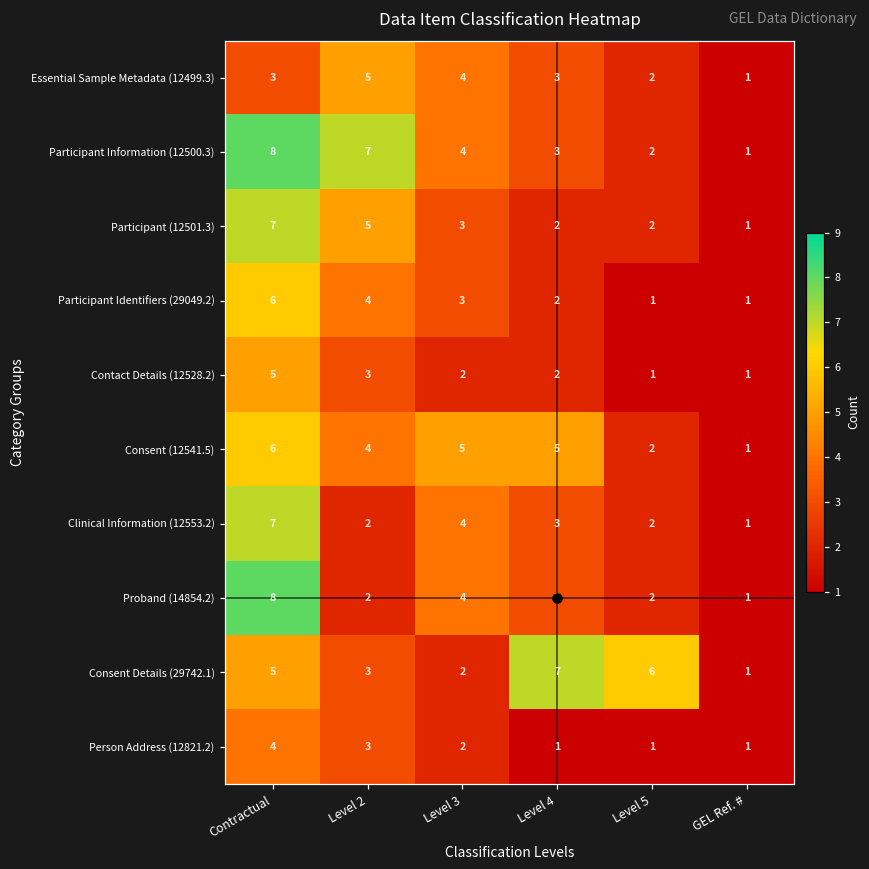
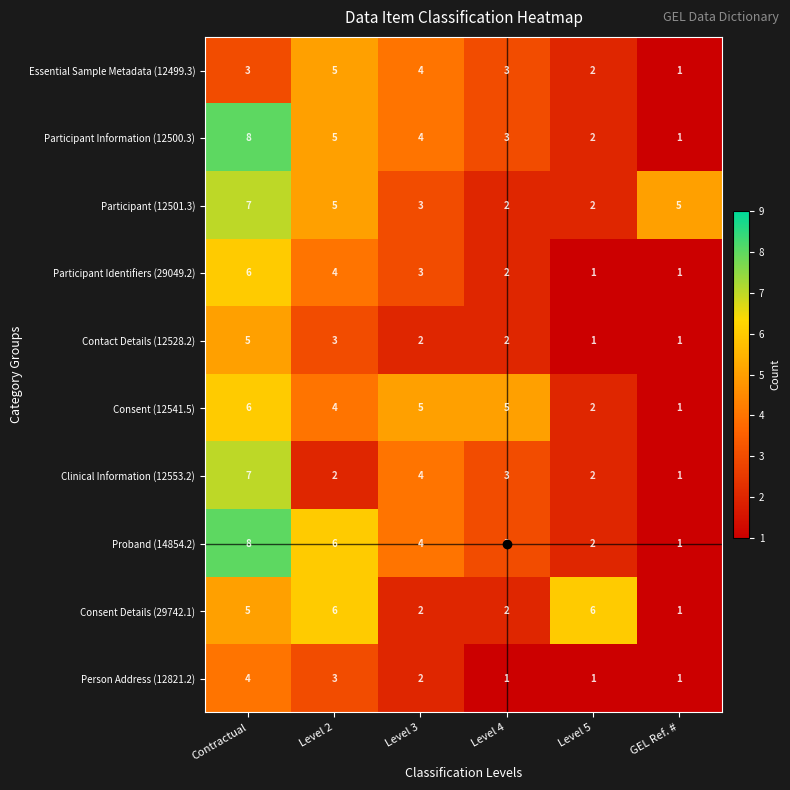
Participant Information (12500.3), Level 2: 7 -> 5
Participant (12501.3), GEL Ref. #: 1 -> 5
Proband (14854.2), Level 2: 2 -> 6
Consent Details (29742.1), Level 2: 3 -> 6
Consent Details (29742.1), Level 4: 7 -> 2
